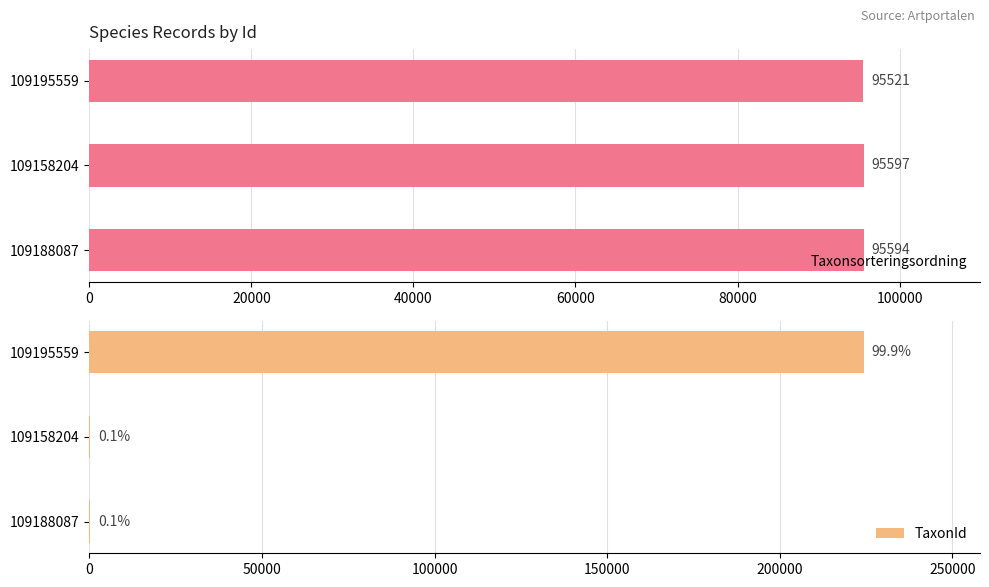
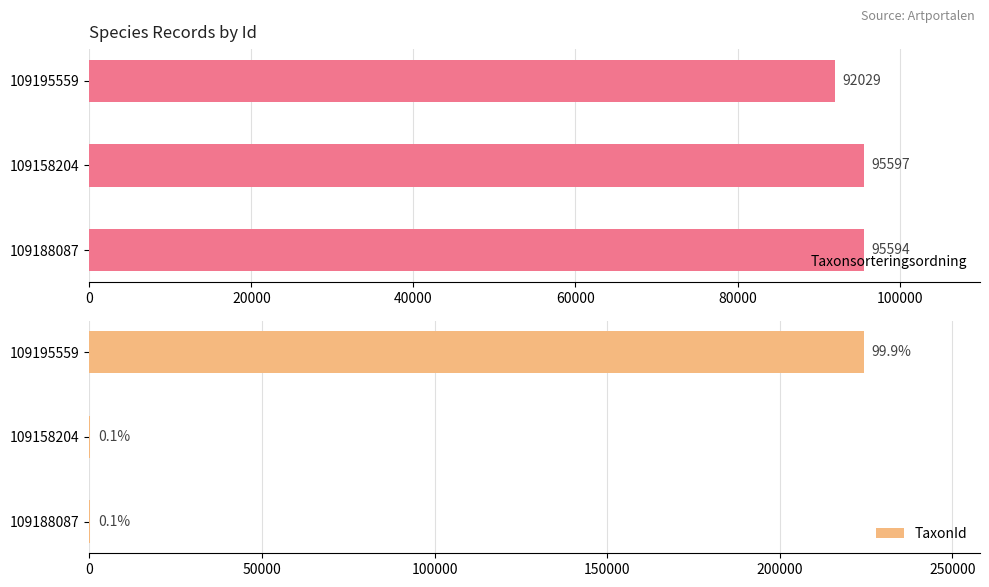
Species Records by Id, 109195559: 95521 -> 92029
